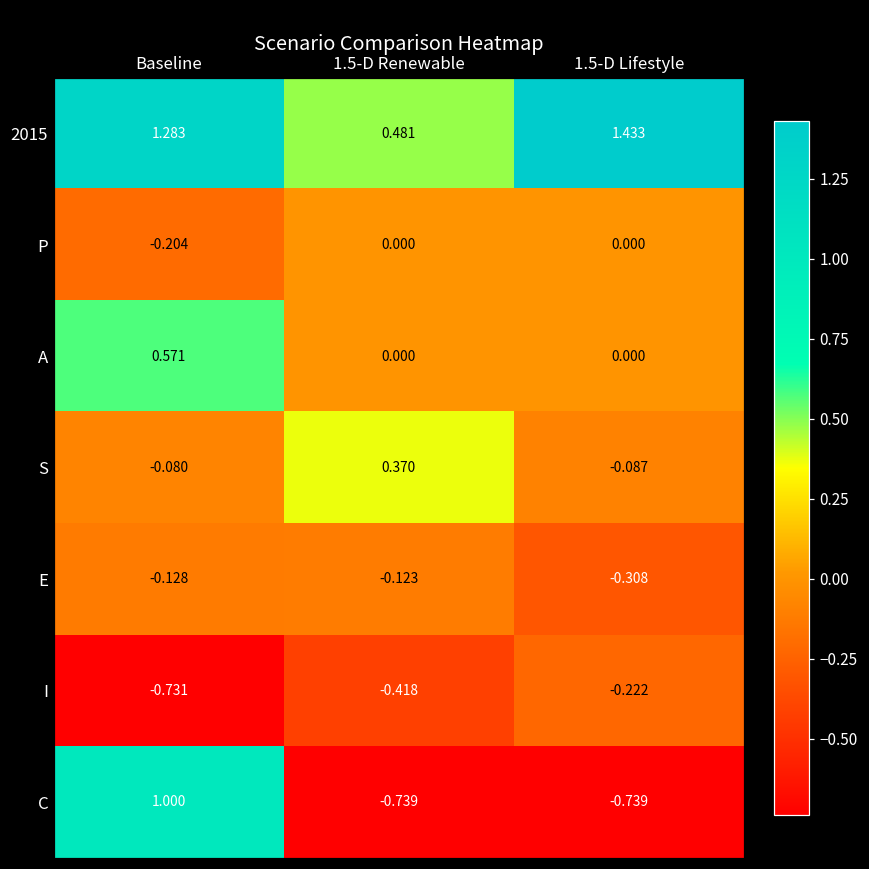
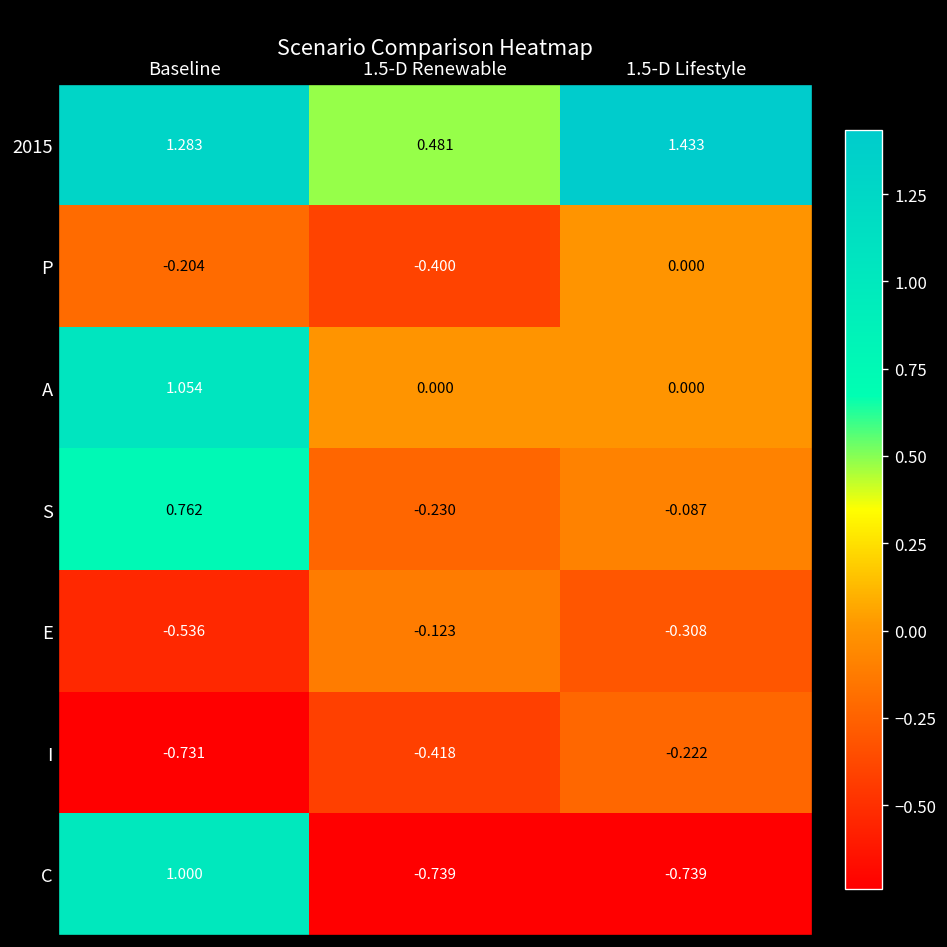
P, 1.5-D Renewable: 0.000 -> -0.400
A, Baseline: 0.571 -> 1.054
S, Baseline: -0.080 -> 0.762
S, 1.5-D Renewable: 0.370 -> -0.230
E, Baseline: -0.128 -> -0.536
